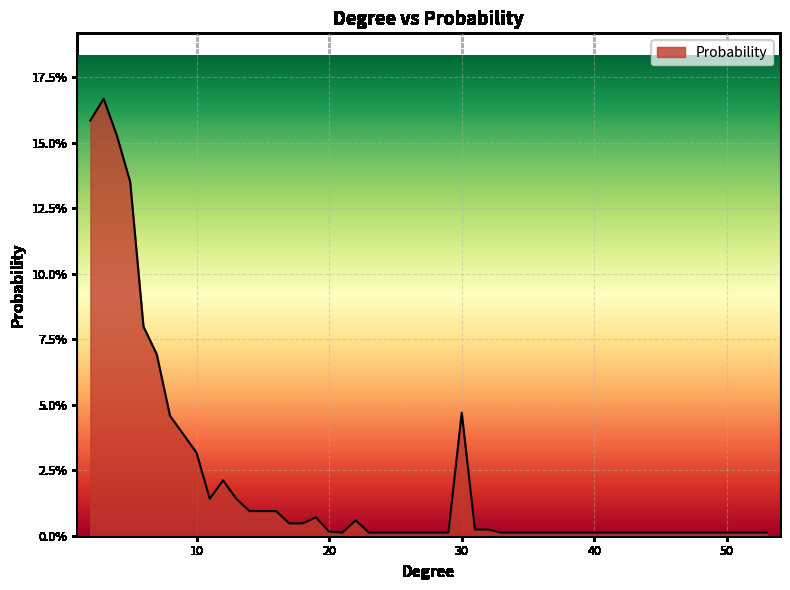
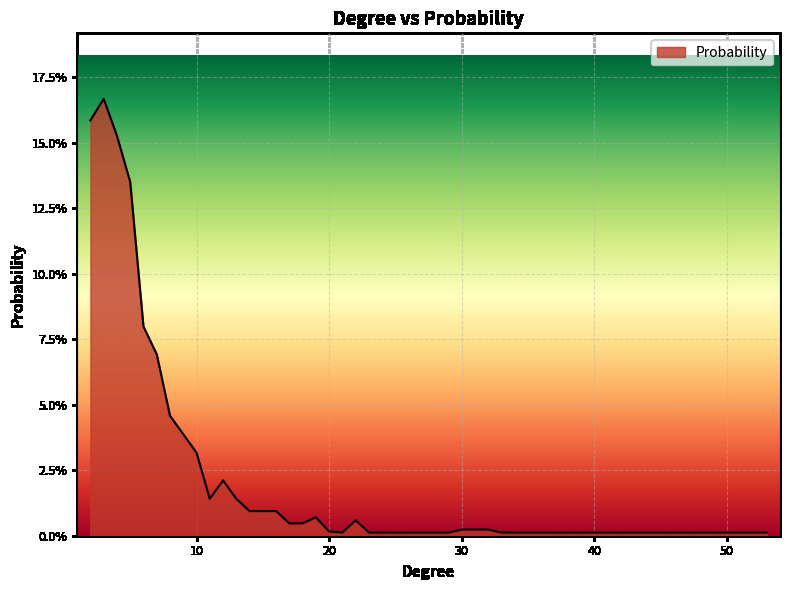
30: 4.7% -> 0.2%
